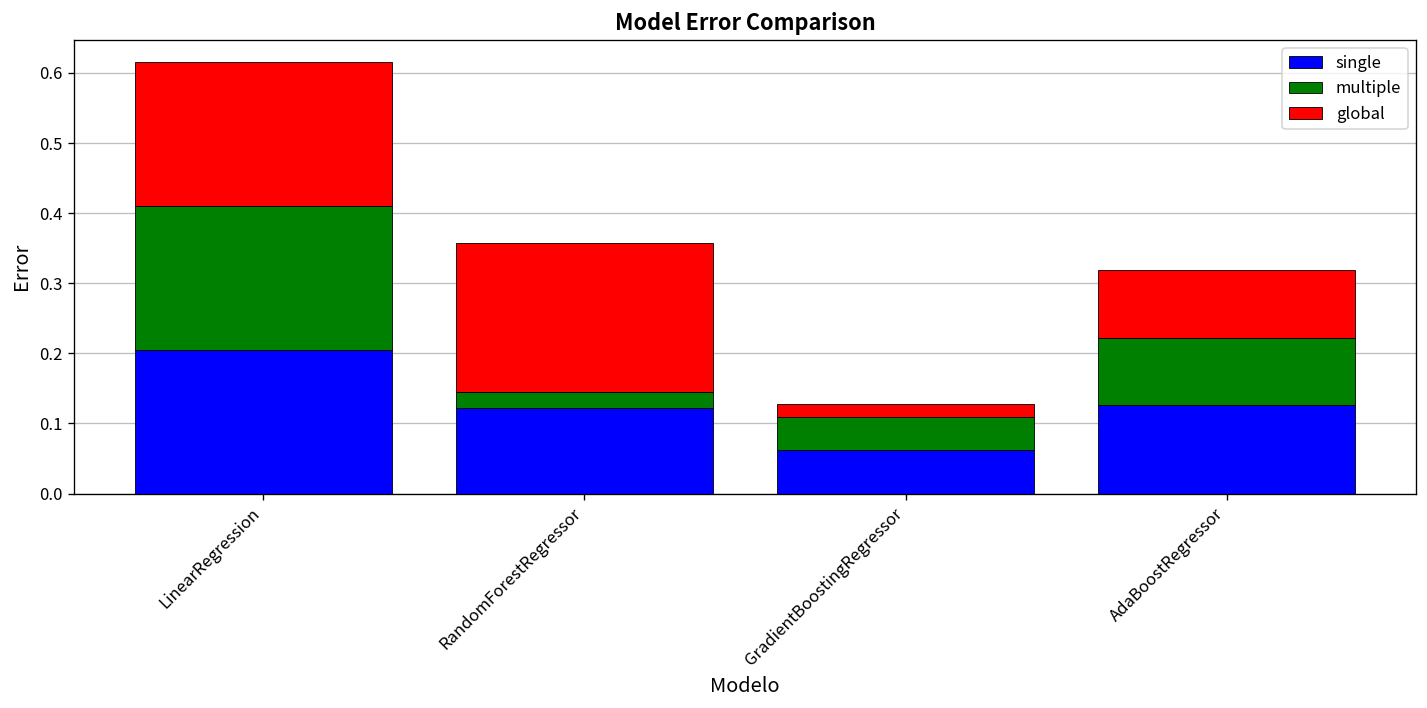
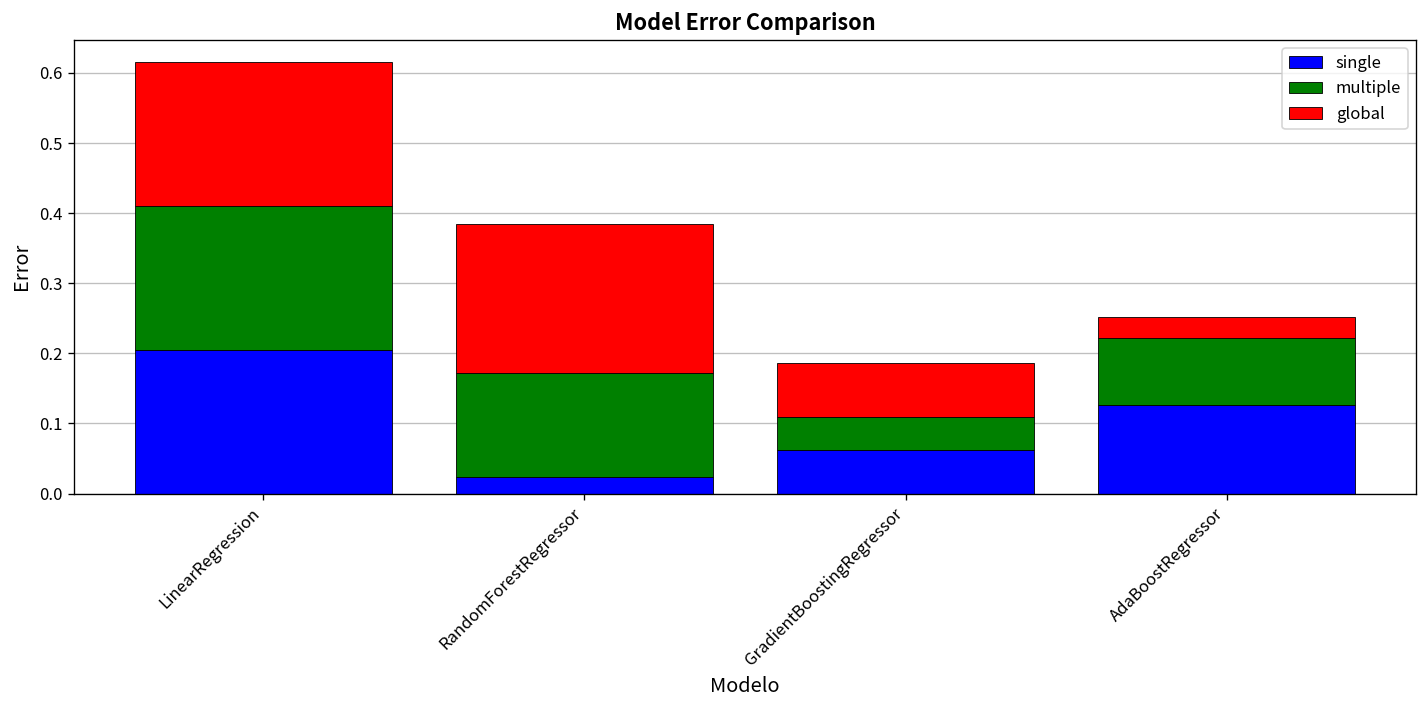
single, RandomForestRegressor: 0.12 -> 0.02
multiple, RandomForestRegressor: 0.02 -> 0.15
global, GradientBoostingRegressor: 0.02 -> 0.08
global, AdaBoostRegressor: 0.10 -> 0.03
